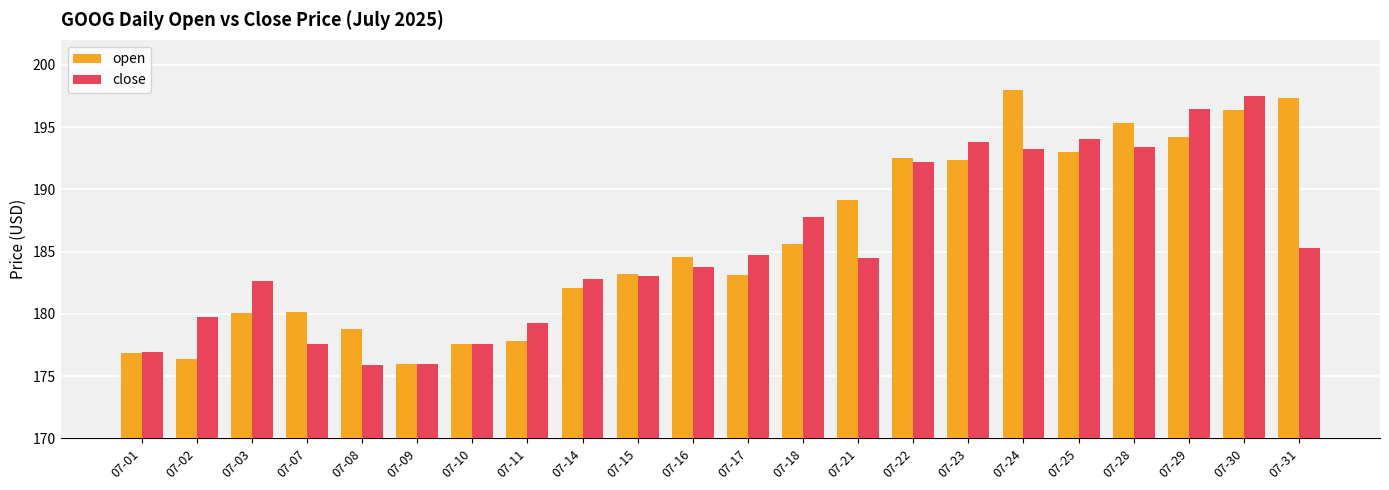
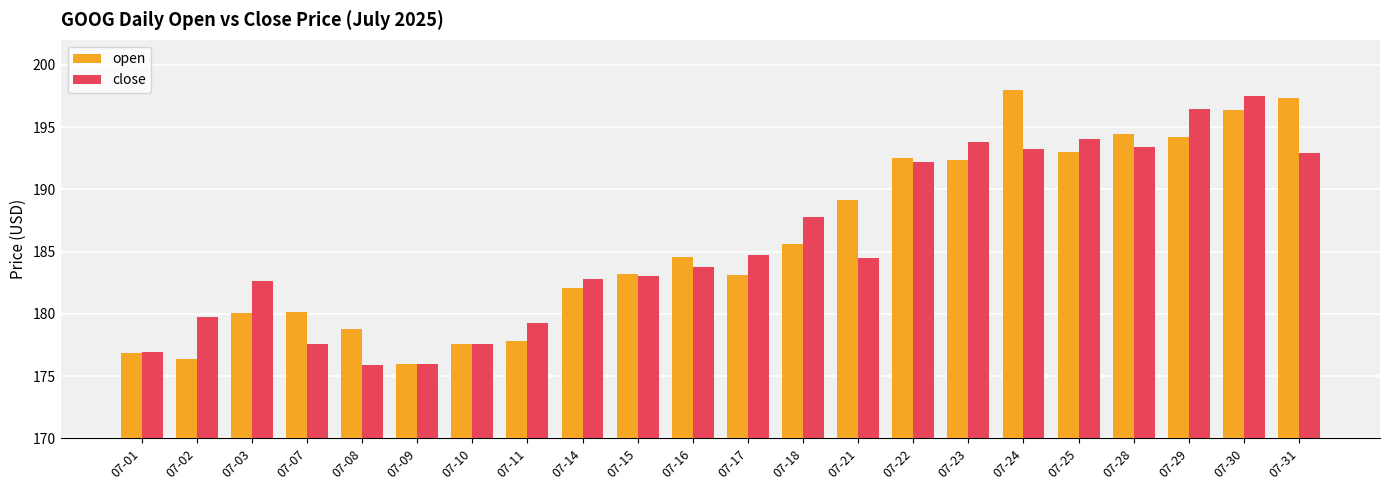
open, 07-28: 195.3 -> 194.5
close, 07-31: 185.3 -> 193.0
